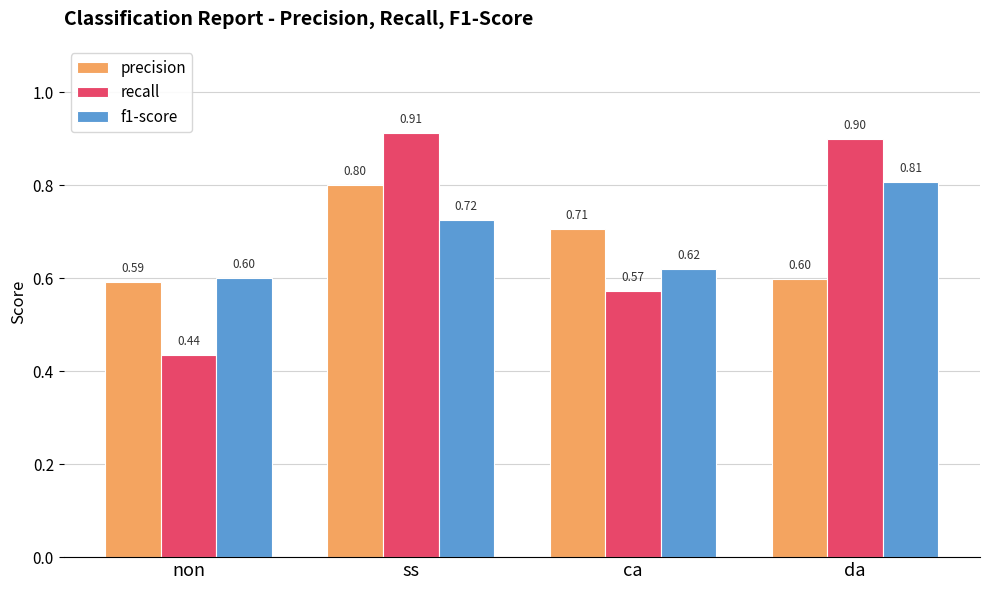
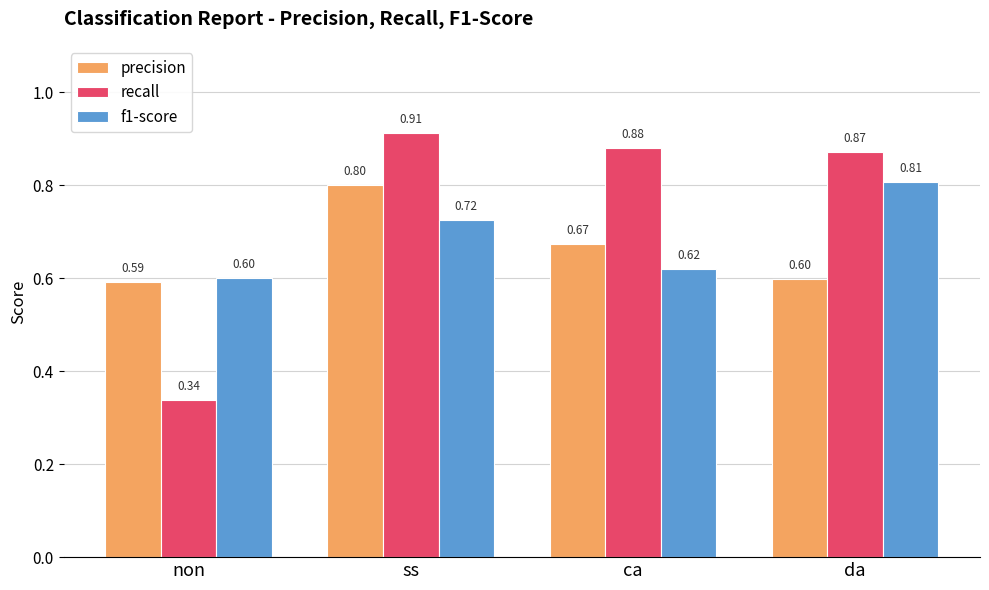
recall, non: 0.44 -> 0.34
precision, ca: 0.71 -> 0.67
recall, ca: 0.57 -> 0.88
recall, da: 0.90 -> 0.87
